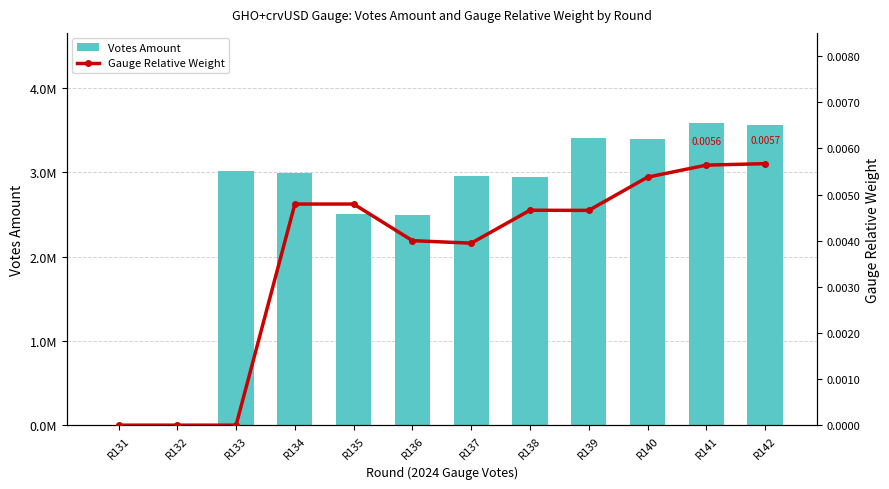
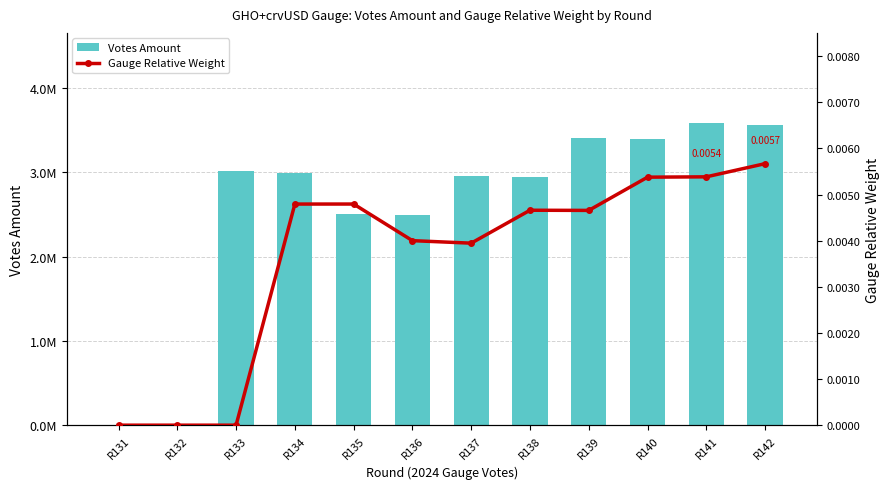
Gauge Relative Weight, R141: 0.0056 -> 0.0054
